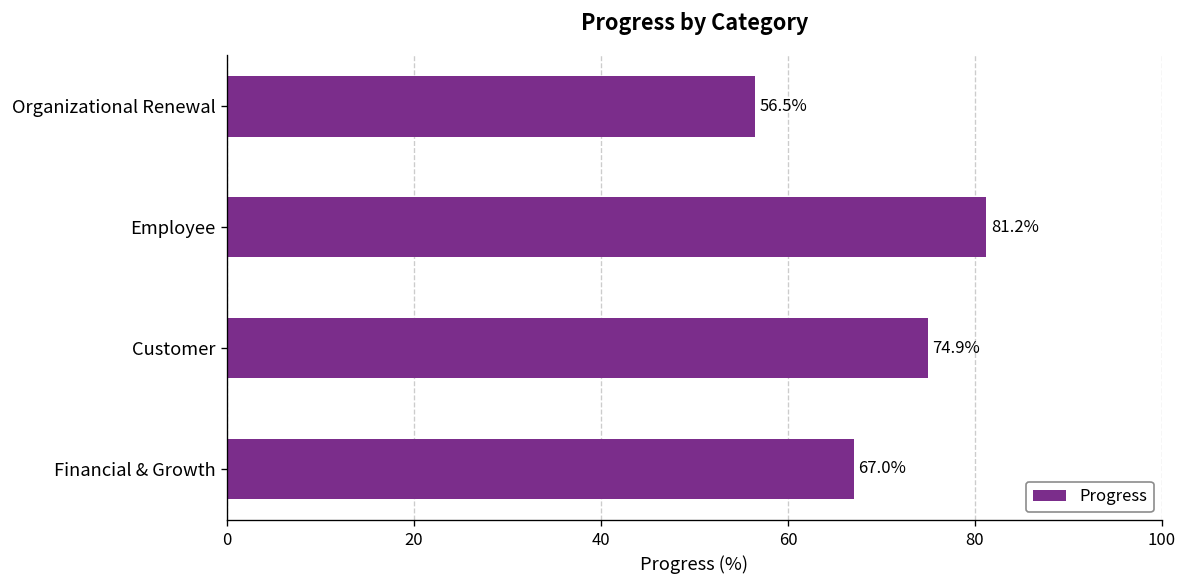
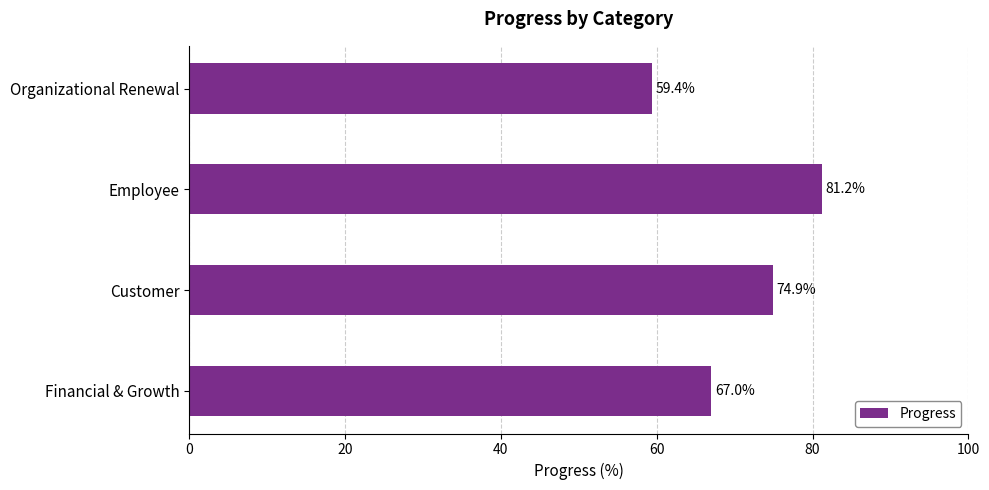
Organizational Renewal: 56.5% -> 59.4%
